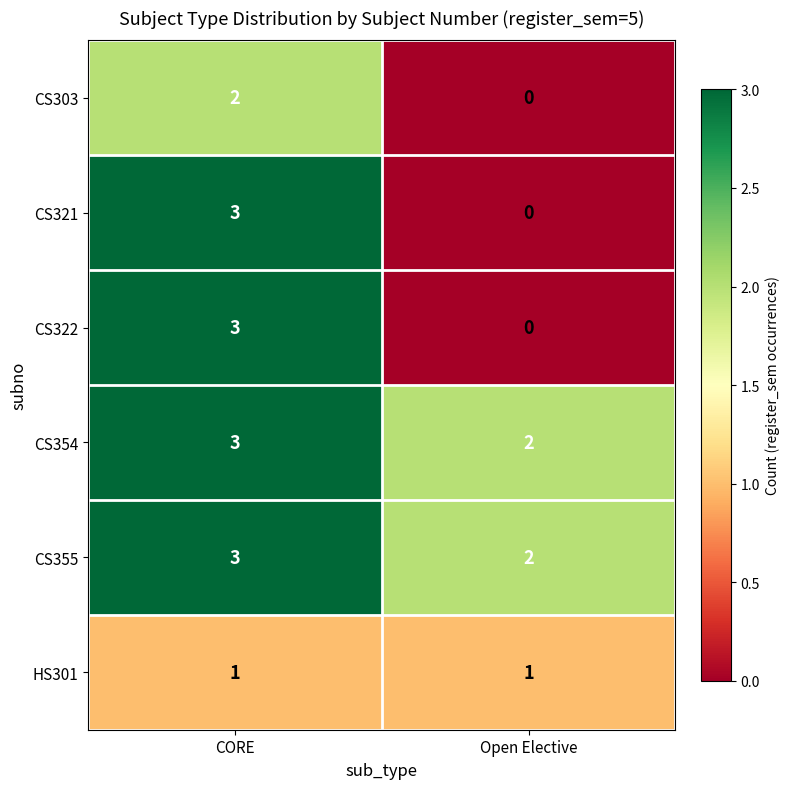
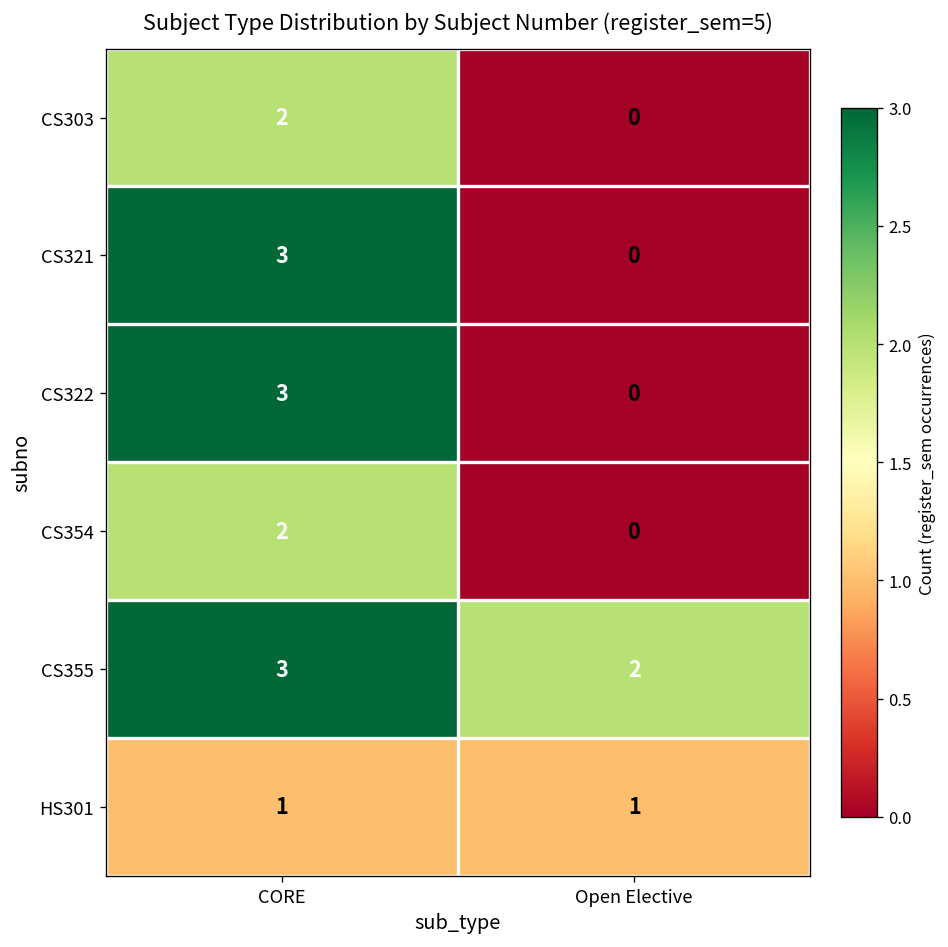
CS354, CORE: 3 -> 2
CS354, Open Elective: 2 -> 0
